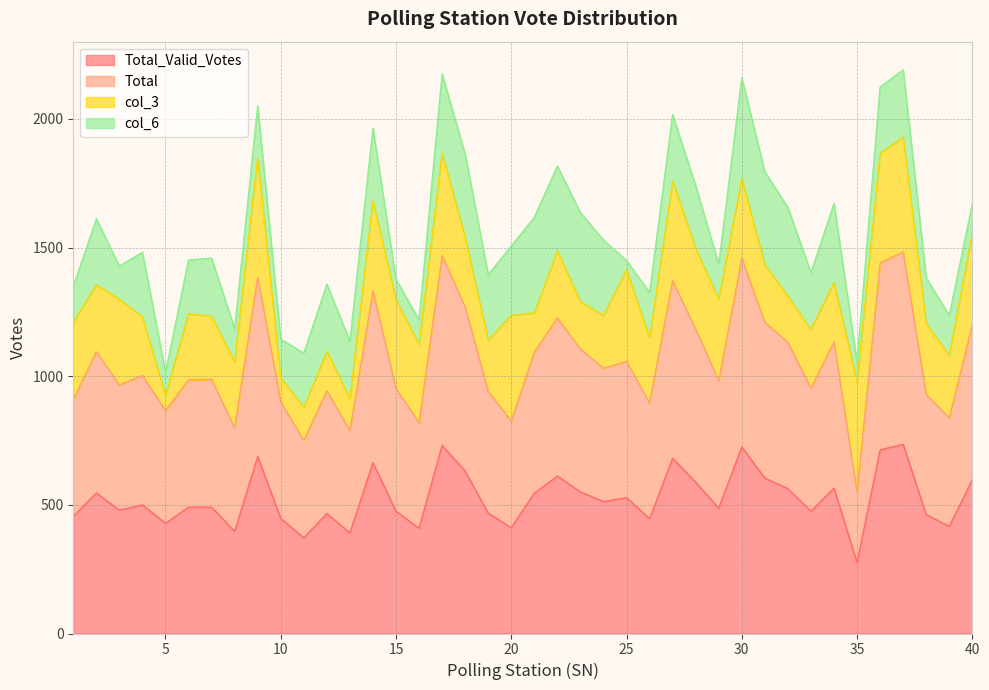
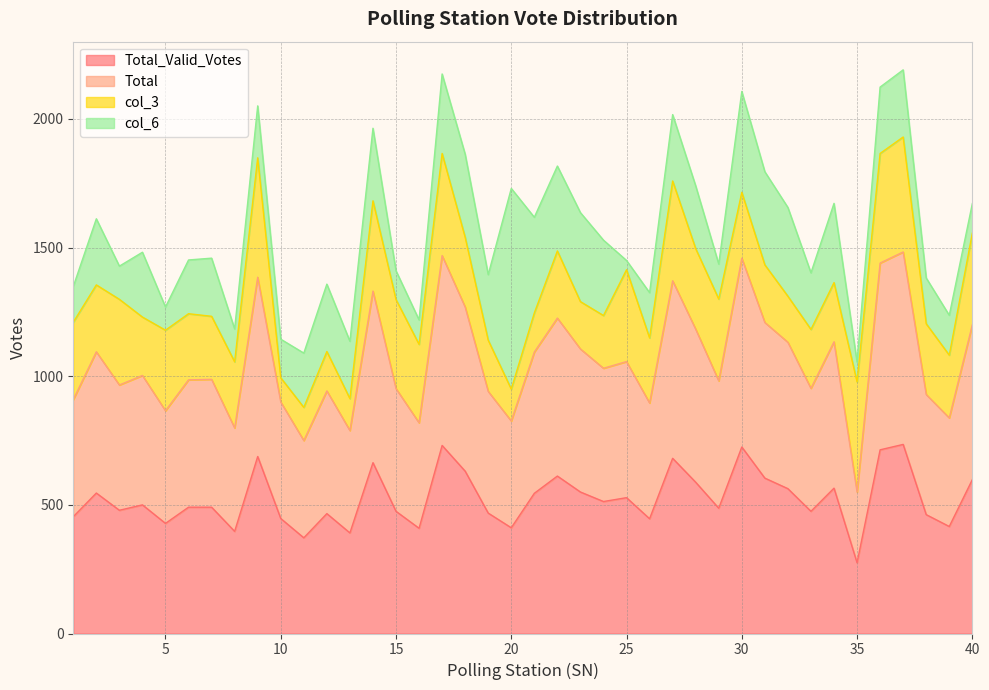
col_3, 5: 60 -> 310
col_6, 15: 80 -> 110
col_3, 20: 410 -> 120
col_6, 20: 270 -> 780
col_3, 30: 310 -> 260
